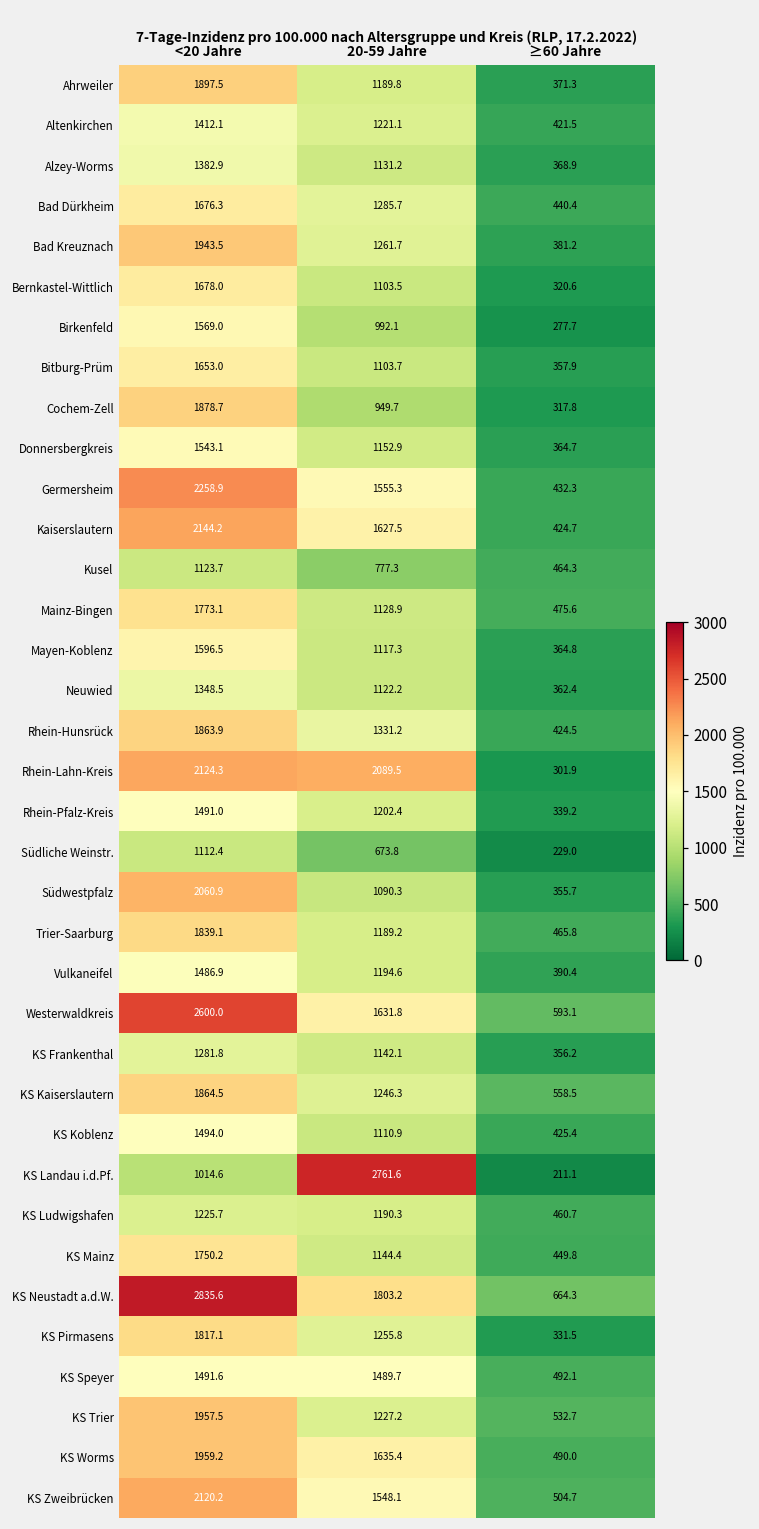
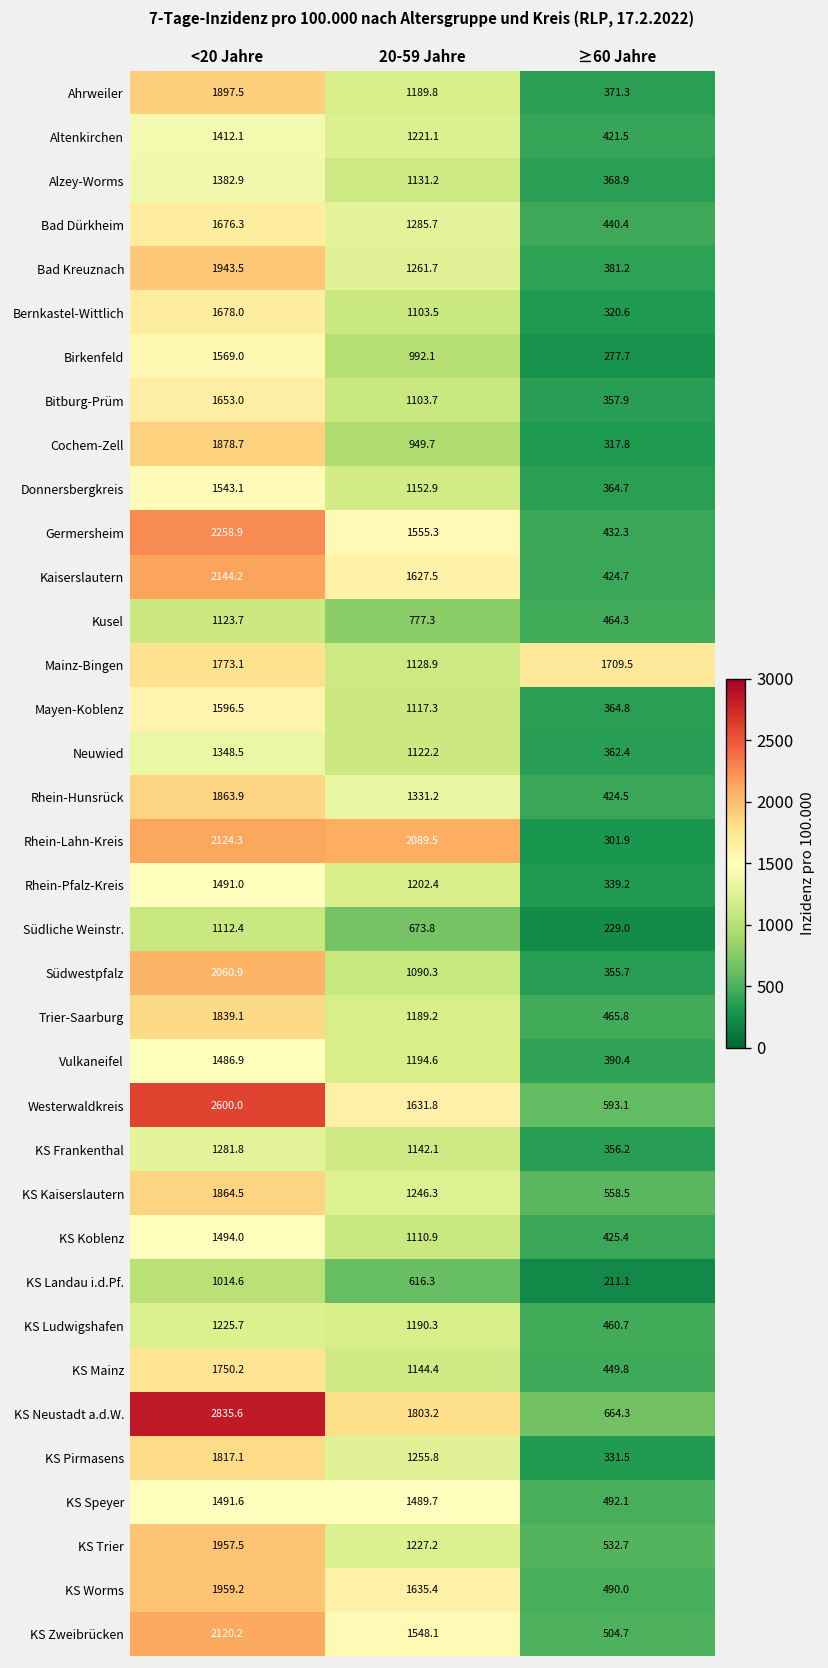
Mainz-Bingen, ≥60 Jahre: 475.6 -> 1709.5
KS Landau i.d.Pf., 20-59 Jahre: 2761.6 -> 616.3
